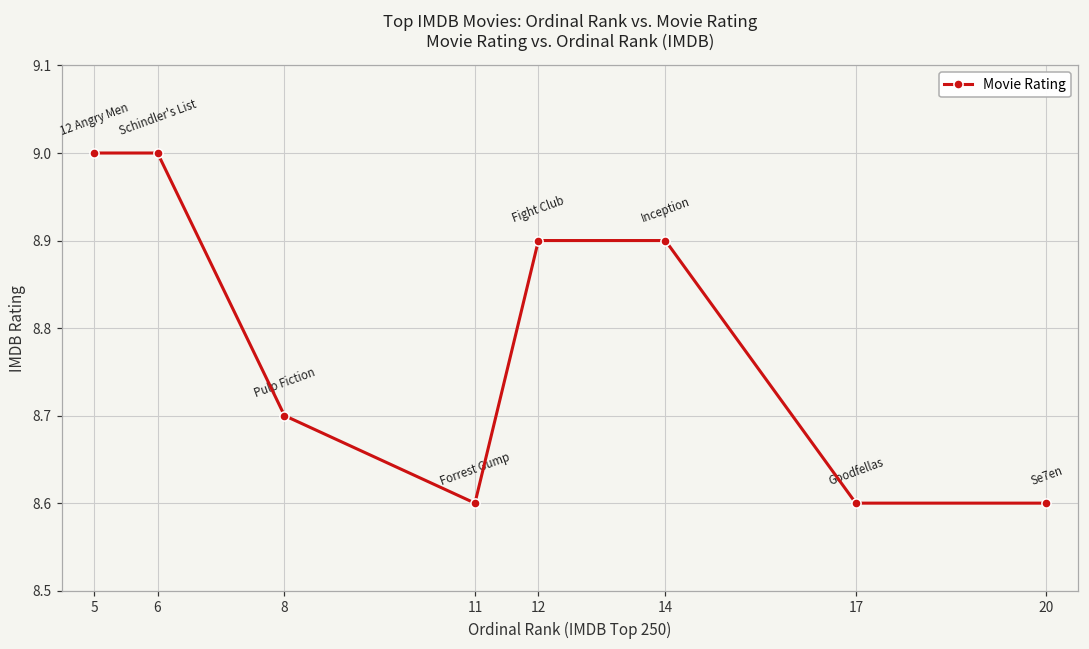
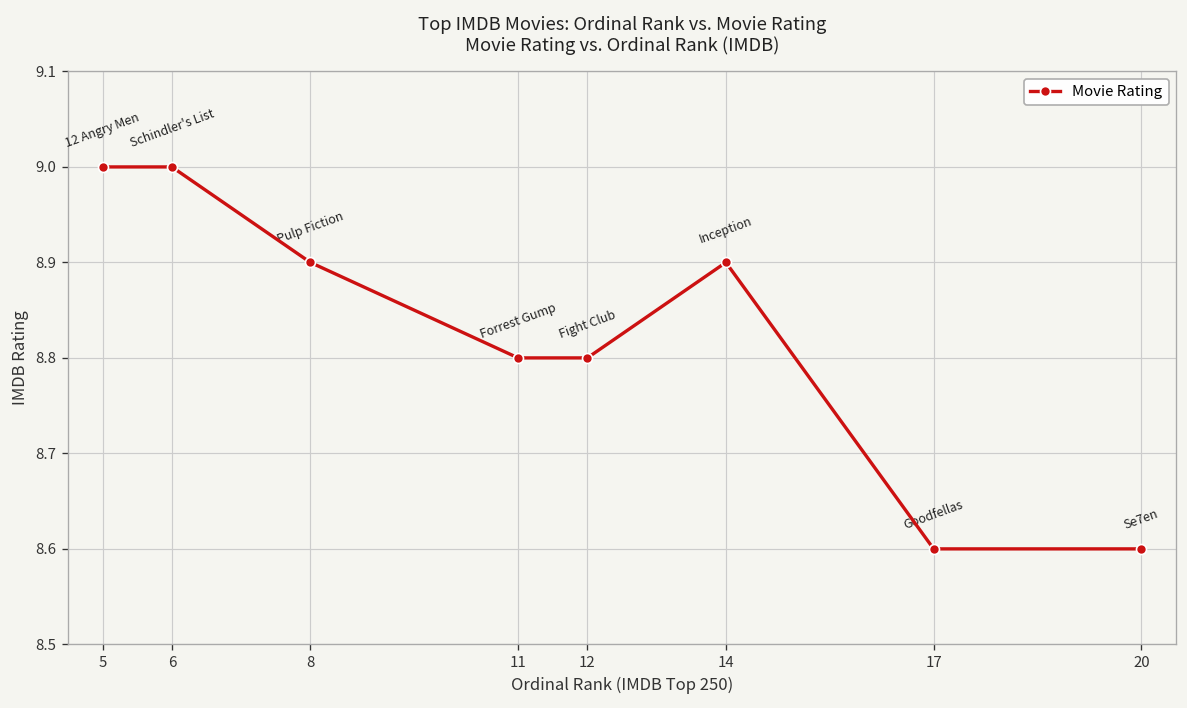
8: 8.7 -> 8.9
11: 8.6 -> 8.8
12: 8.9 -> 8.8
